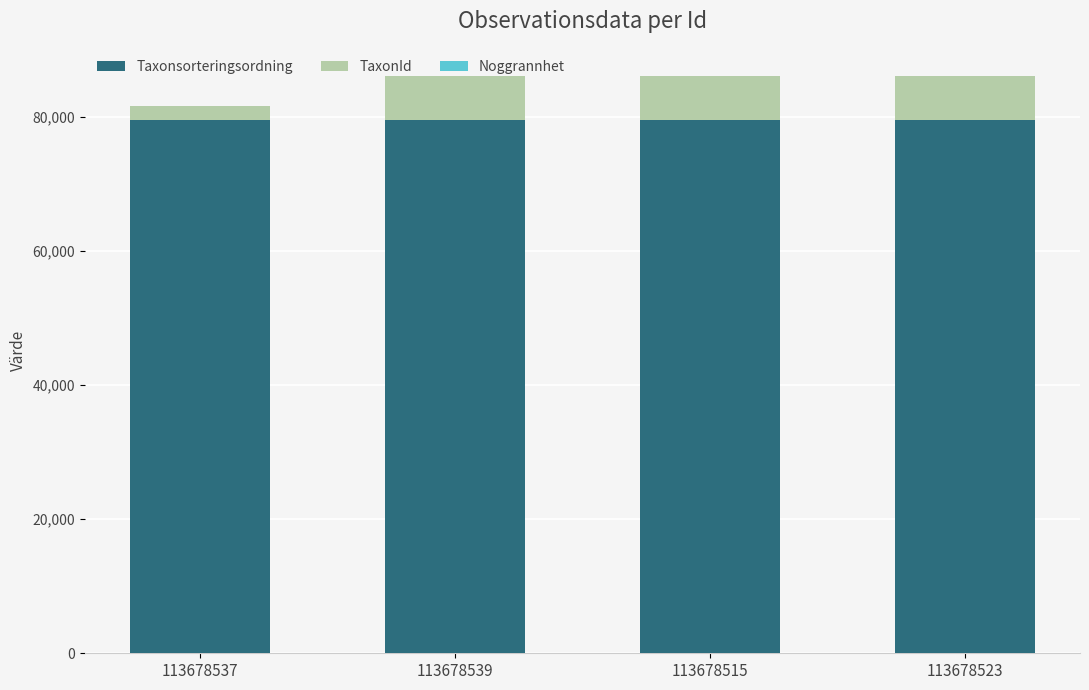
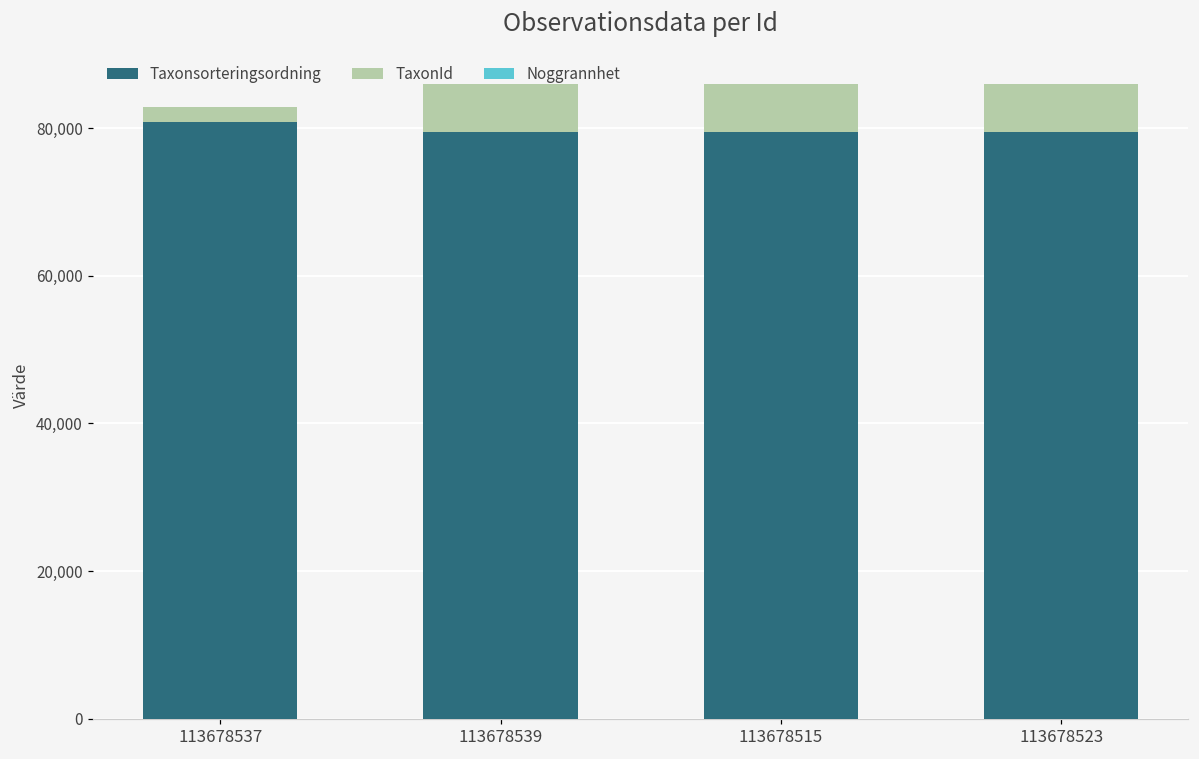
Taxonsorteringsordning, 113678537: 80,000 -> 81,000
